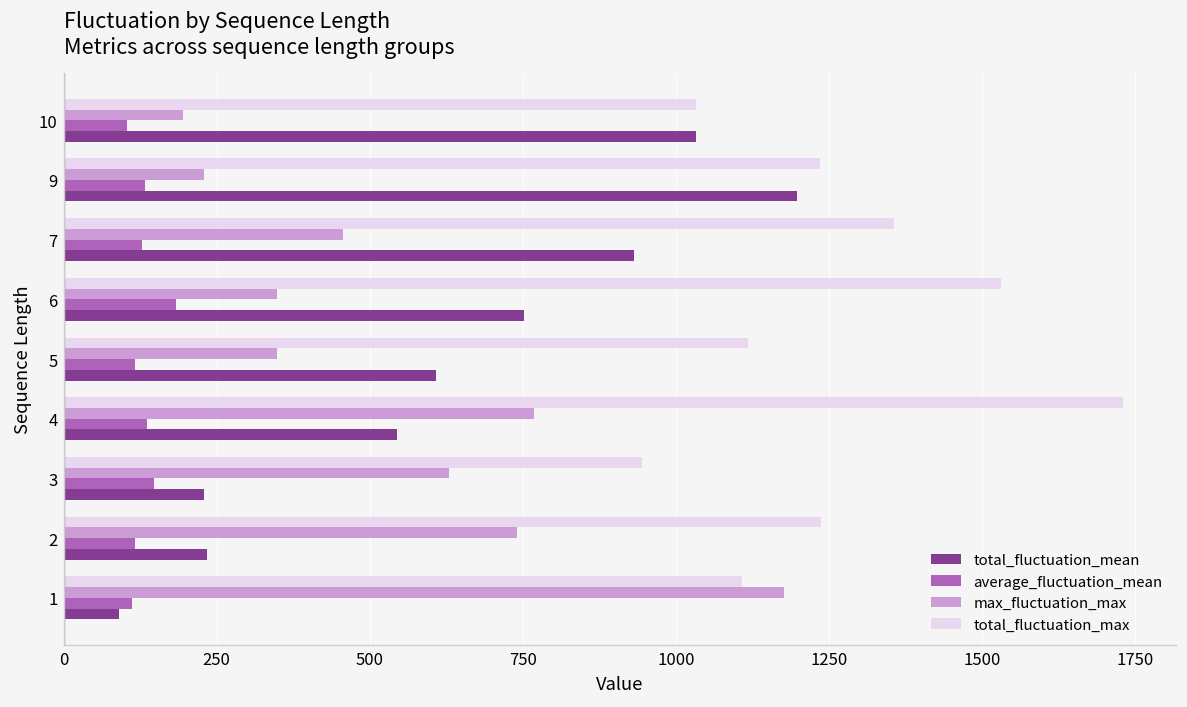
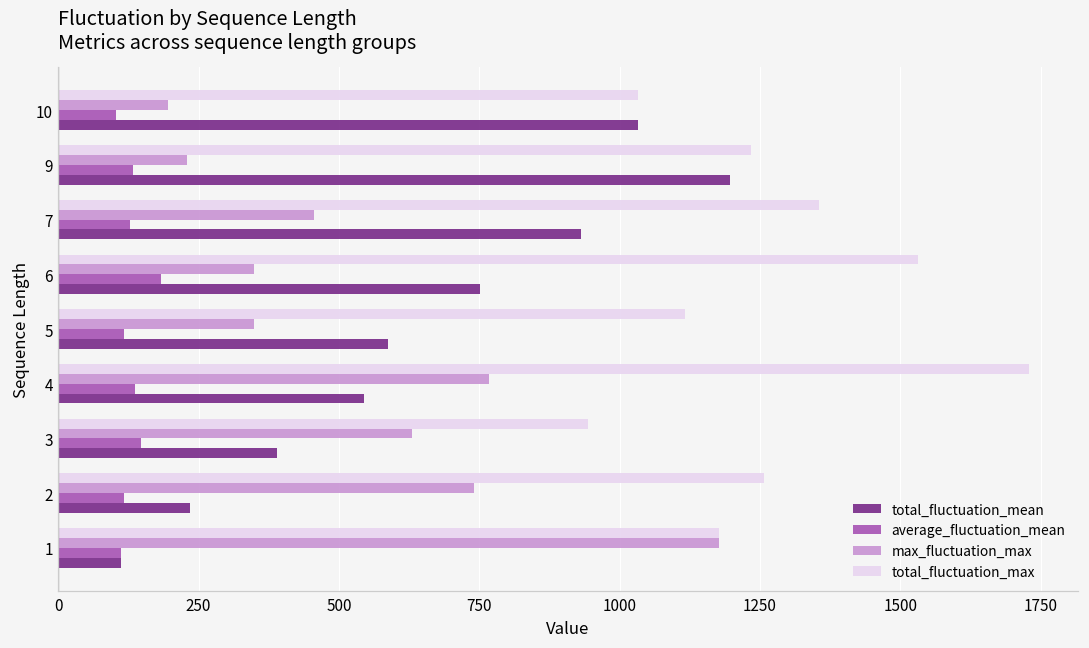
total_fluctuation_mean, 5: 610 -> 590
total_fluctuation_mean, 3: 230 -> 390
total_fluctuation_max, 2: 1240 -> 1260
total_fluctuation_max, 1: 1110 -> 1180
total_fluctuation_mean, 1: 90 -> 110
